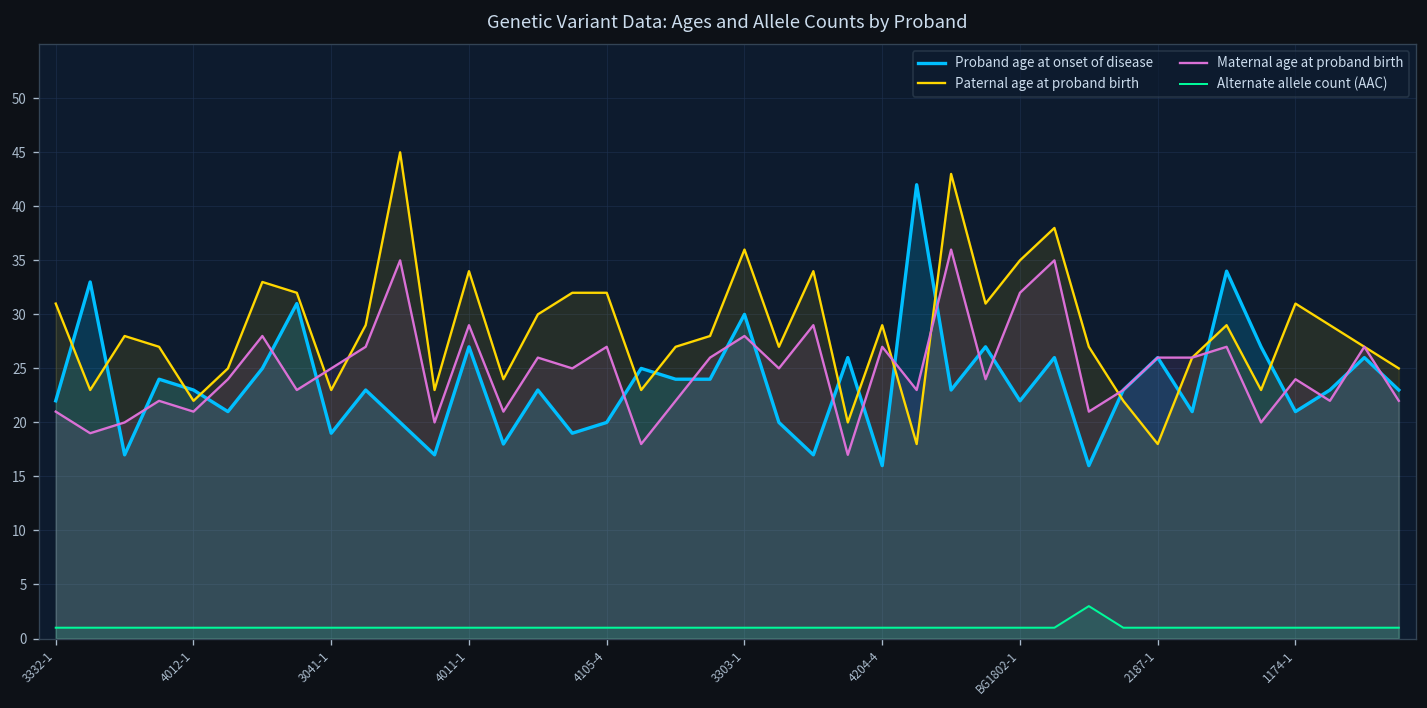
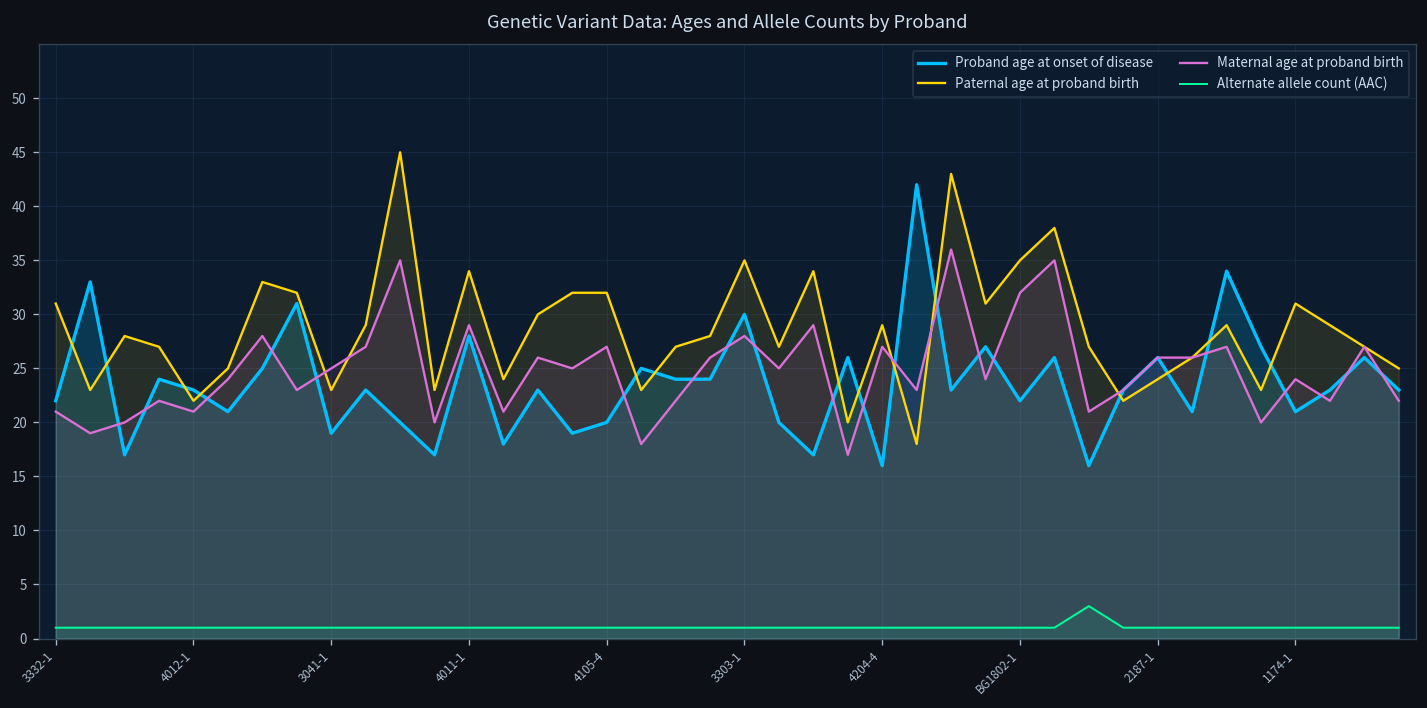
Proband age at onset of disease, 4011-1: 27 -> 28
Paternal age at proband birth, 3303-1: 36 -> 35
Paternal age at proband birth, 2187-1: 18 -> 24
